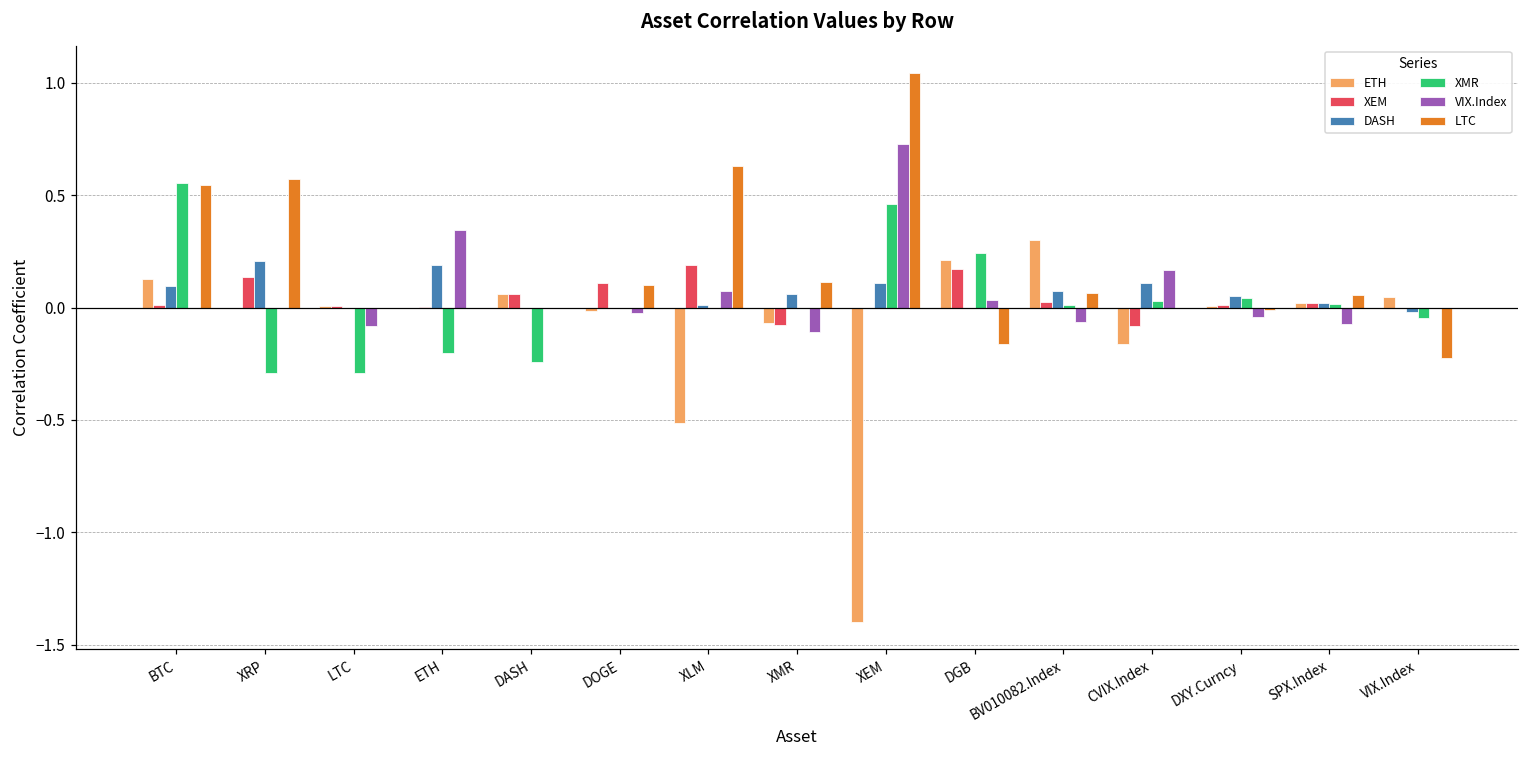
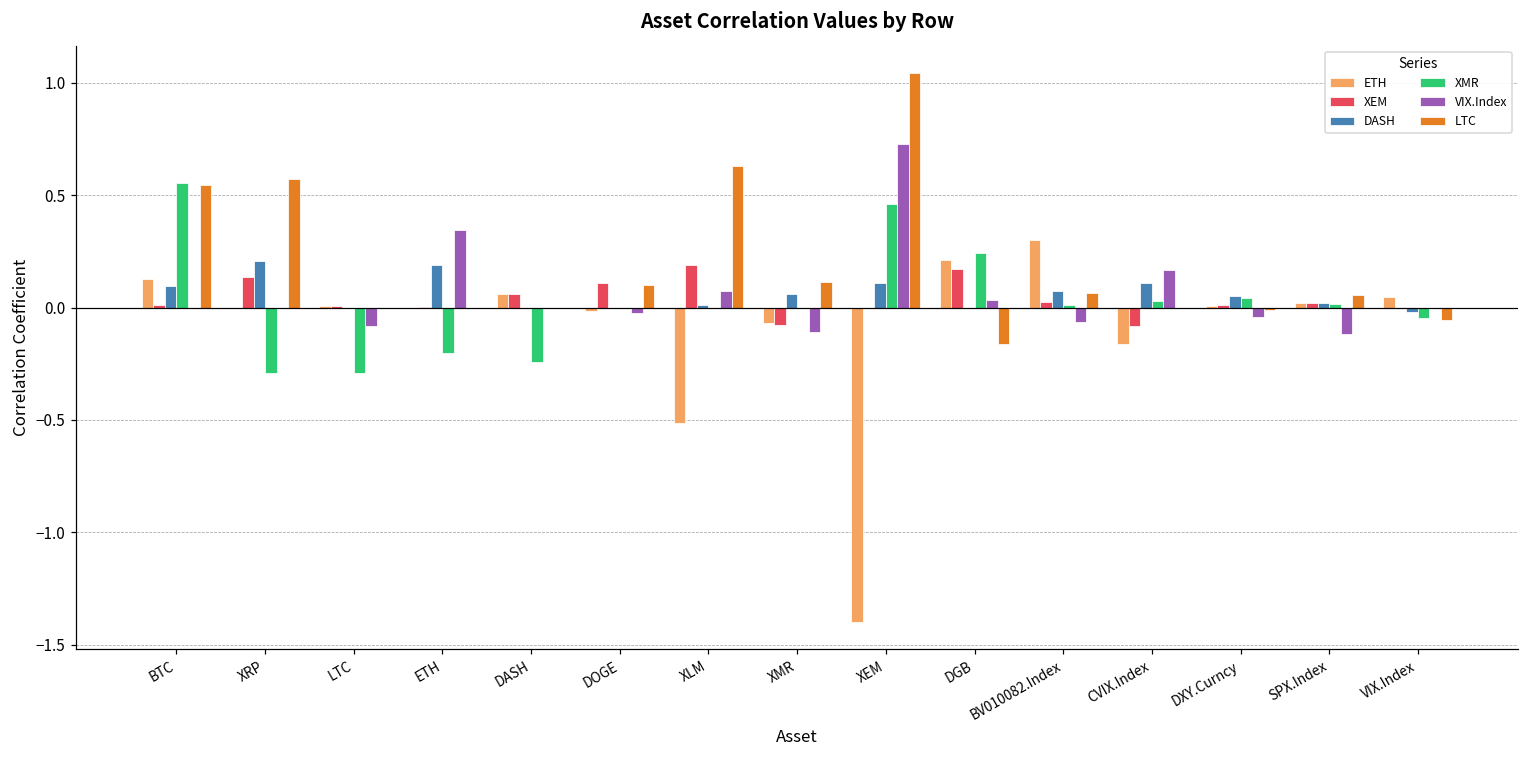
VIX.Index, SPX.Index: -0.07 -> -0.12
LTC, VIX.Index: -0.23 -> -0.05
